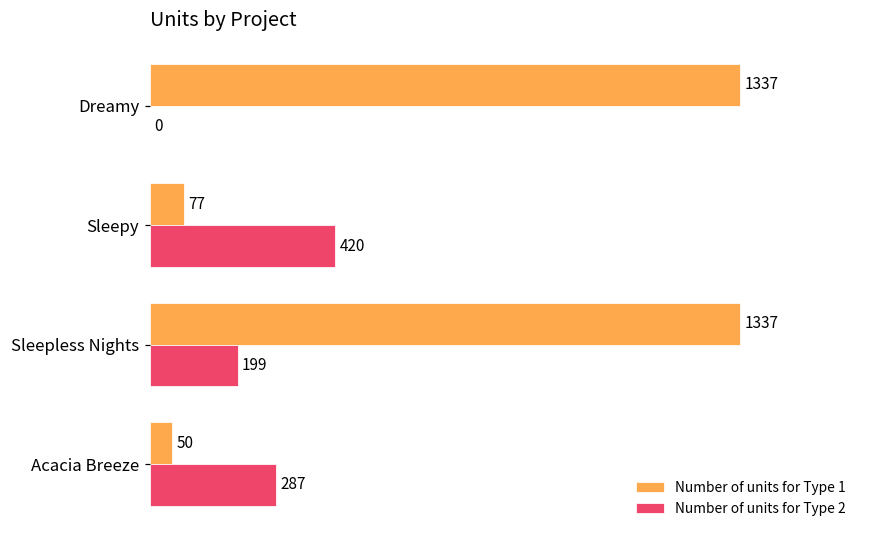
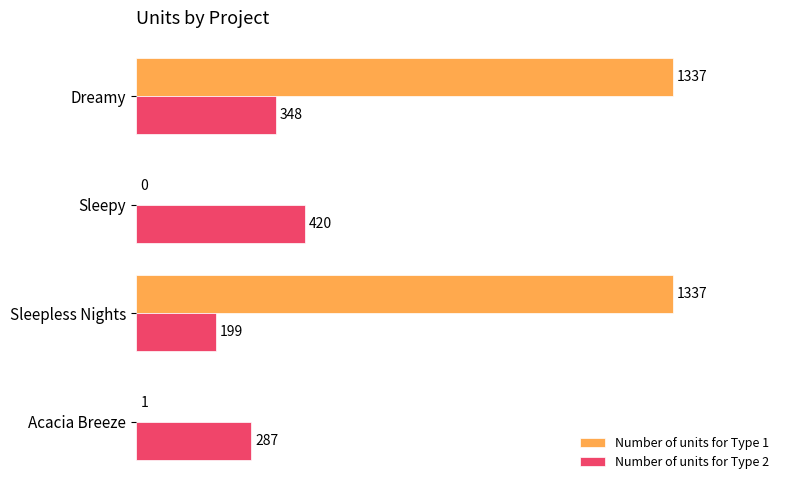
Number of units for Type 2, Dreamy: 0 -> 348
Number of units for Type 1, Sleepy: 77 -> 0
Number of units for Type 1, Acacia Breeze: 50 -> 1
